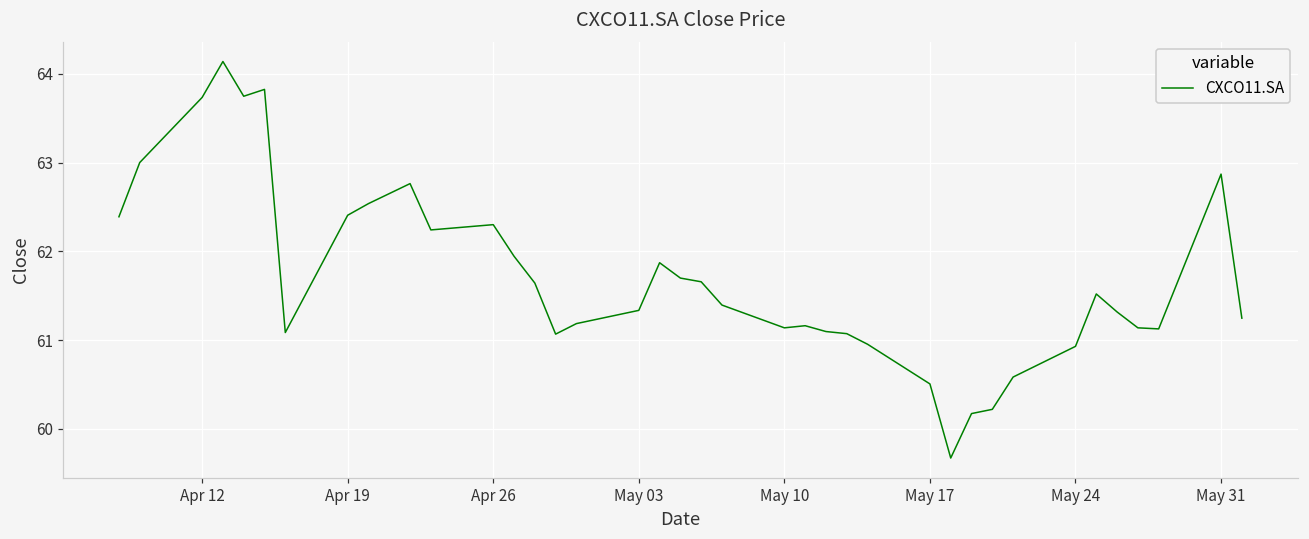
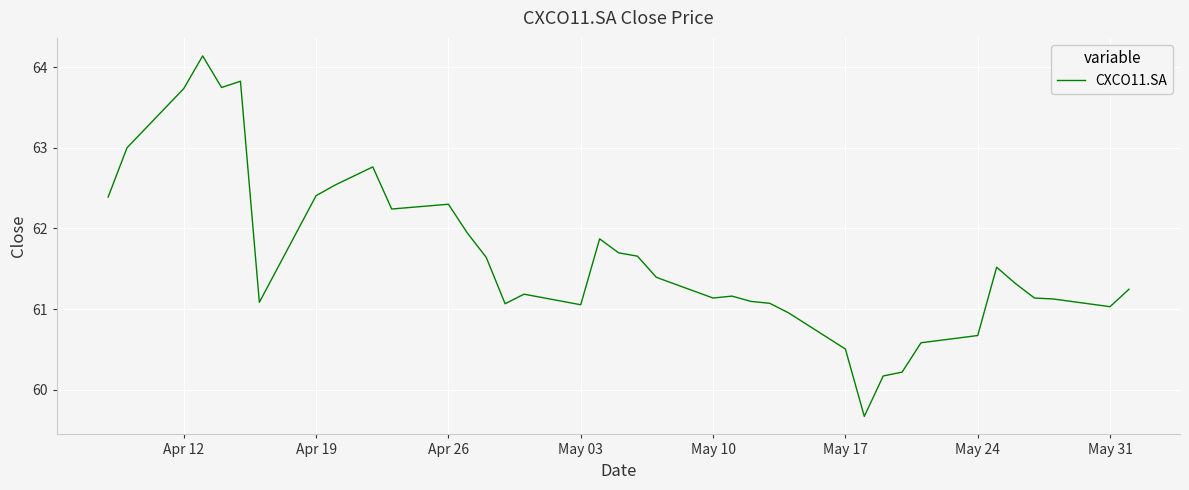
May 03: 61.3 -> 61.1
May 24: 60.9 -> 60.7
May 31: 62.9 -> 61.0
